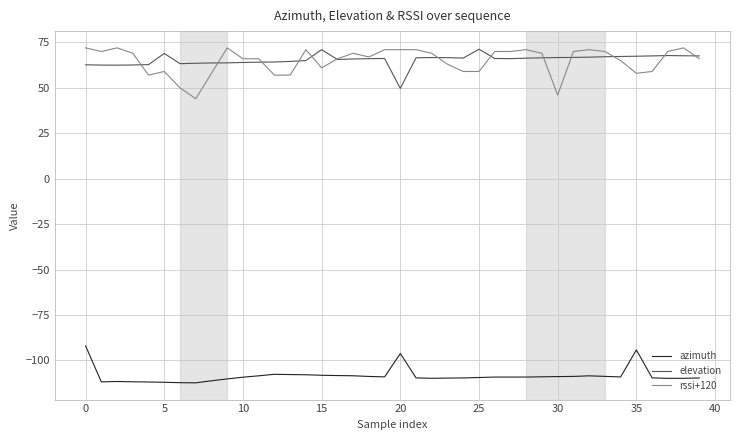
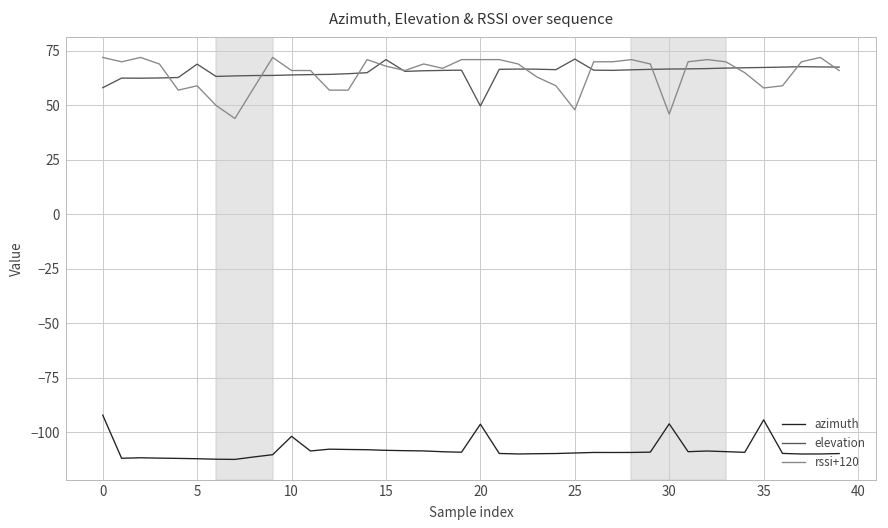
elevation, 0: 63 -> 58
azimuth, 10: -109 -> -102
rssi+120, 15: 61 -> 68
rssi+120, 25: 59 -> 48
azimuth, 30: -109 -> -96
